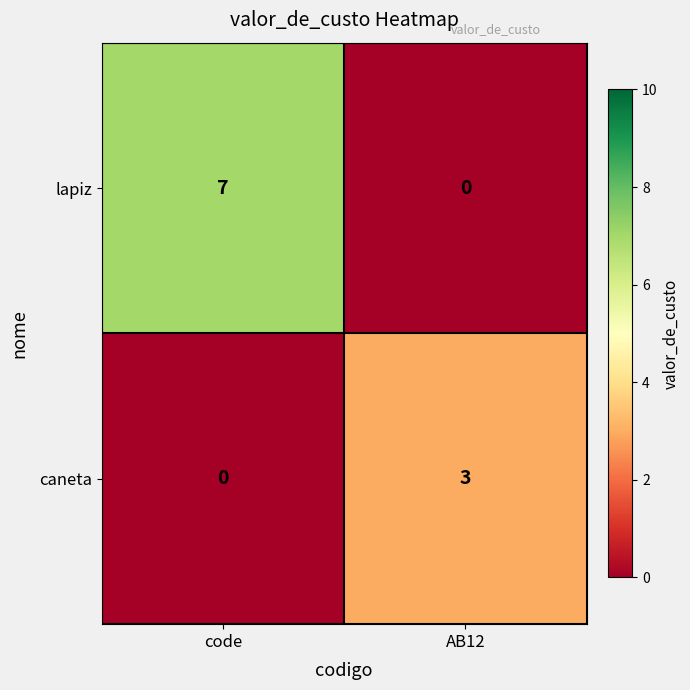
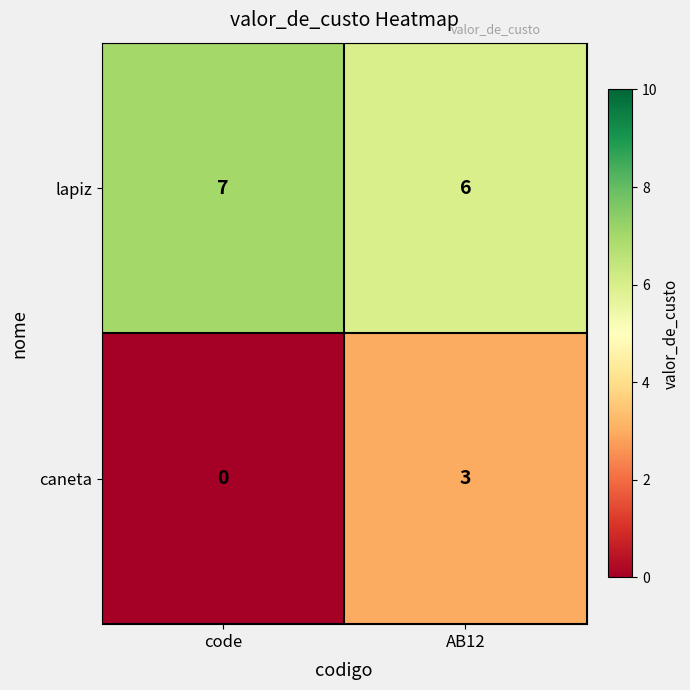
lapiz, AB12: 0 -> 6
